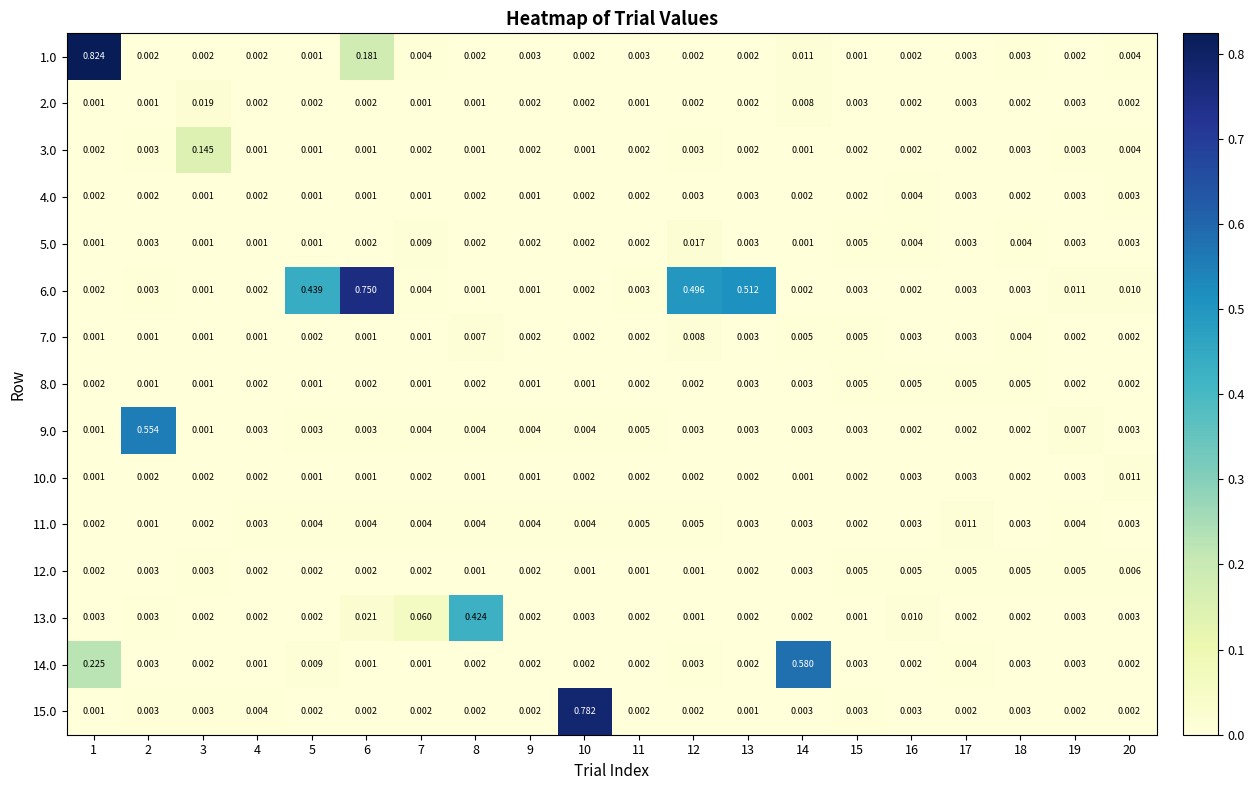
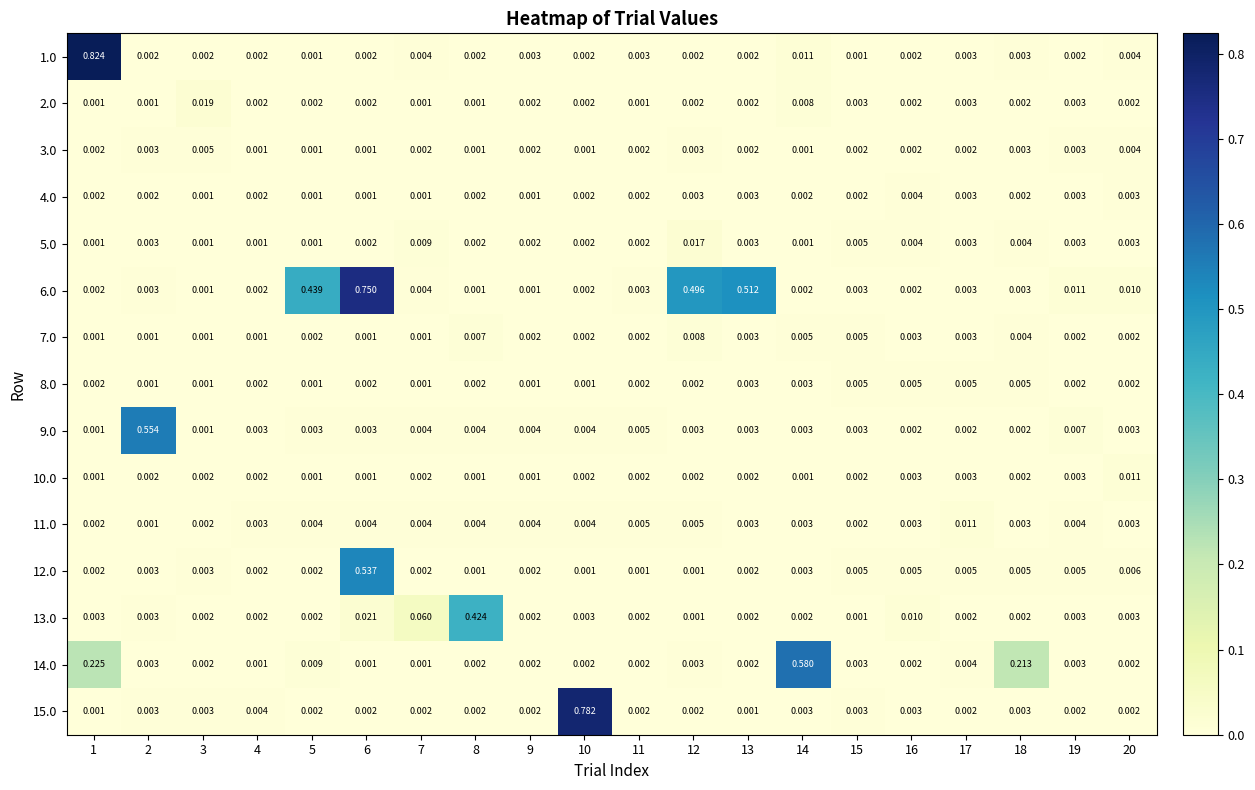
1.0, 6: 0.181 -> 0.002
3.0, 3: 0.145 -> 0.005
12.0, 6: 0.002 -> 0.537
14.0, 18: 0.003 -> 0.213
